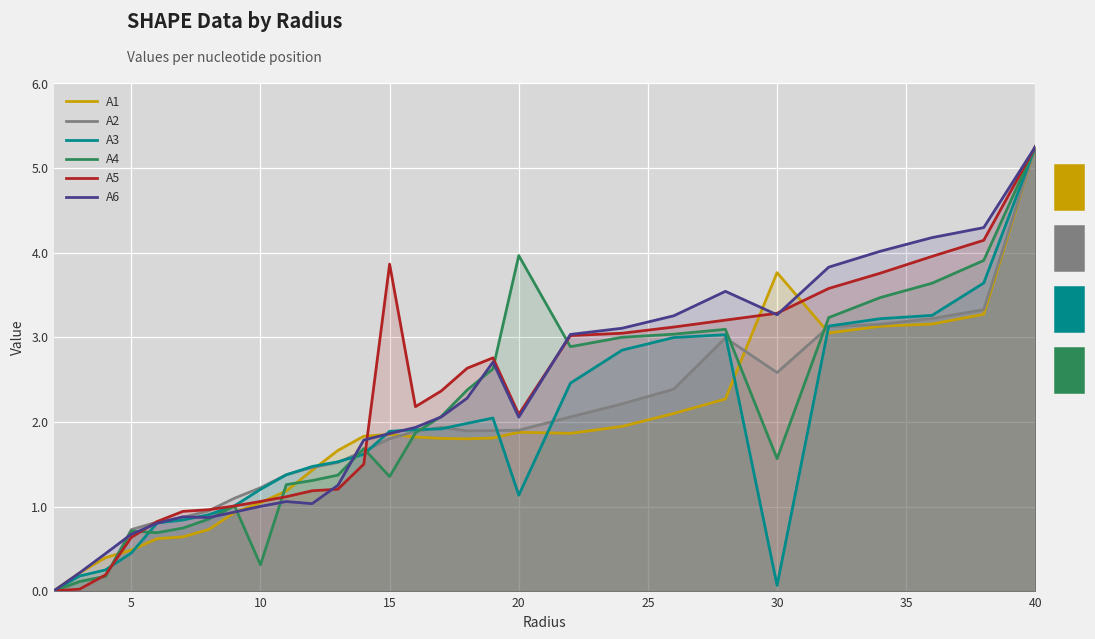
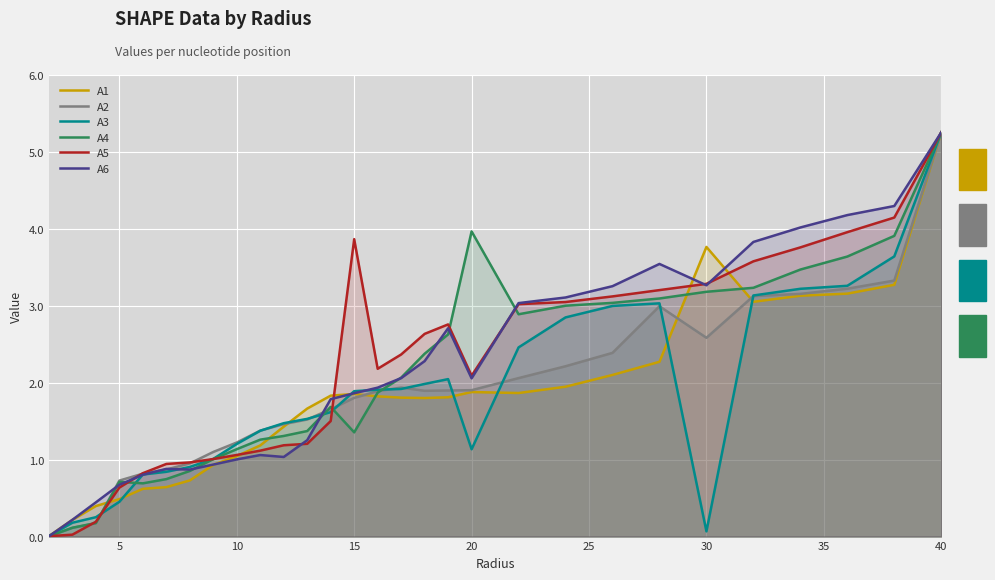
A4, 10: 0.3 -> 1.1
A4, 30: 1.6 -> 3.2
